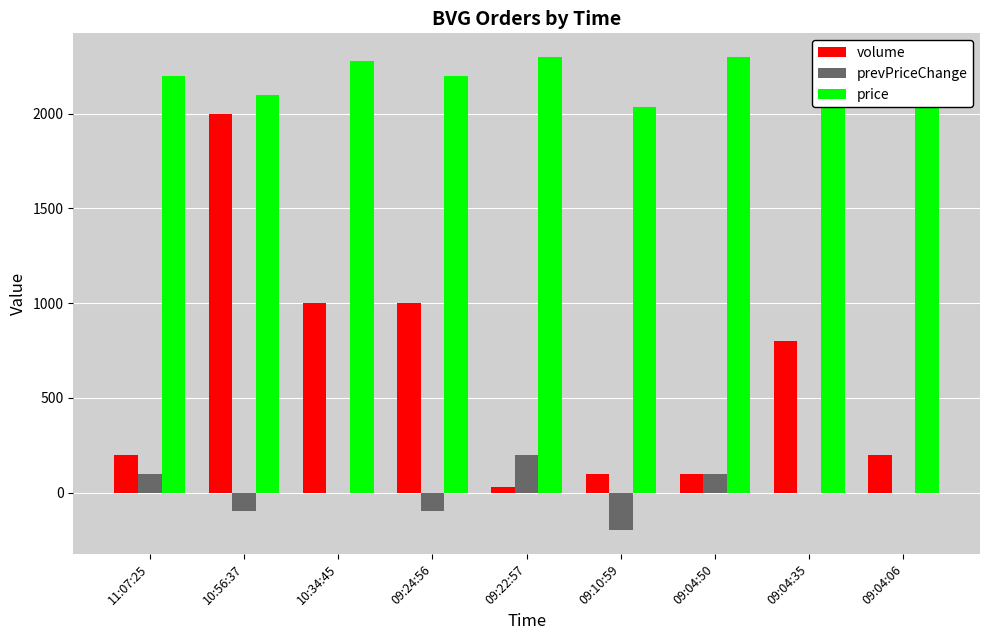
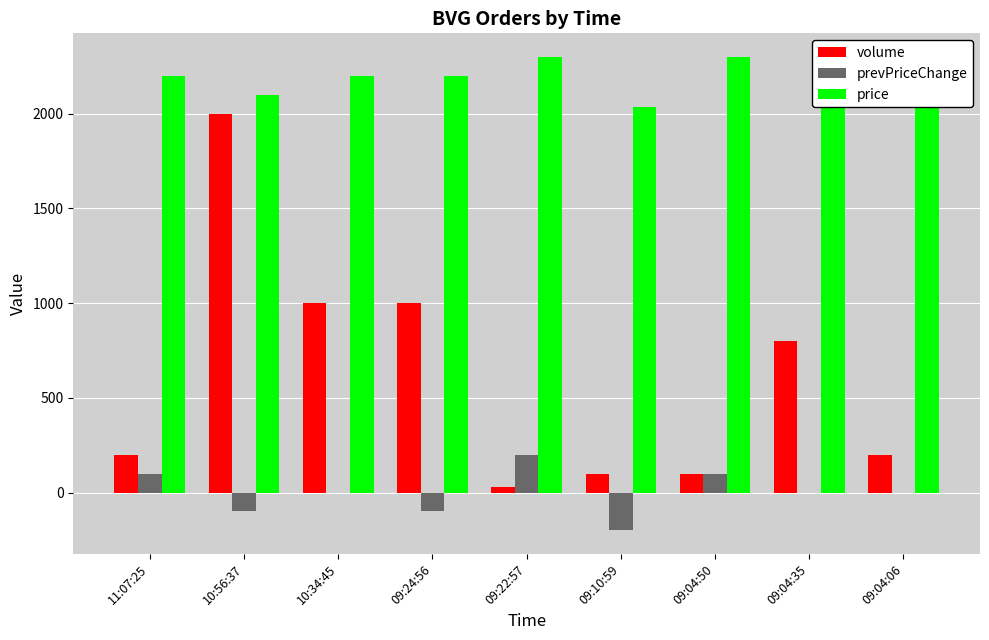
price, 10:34:45: 2280 -> 2200
